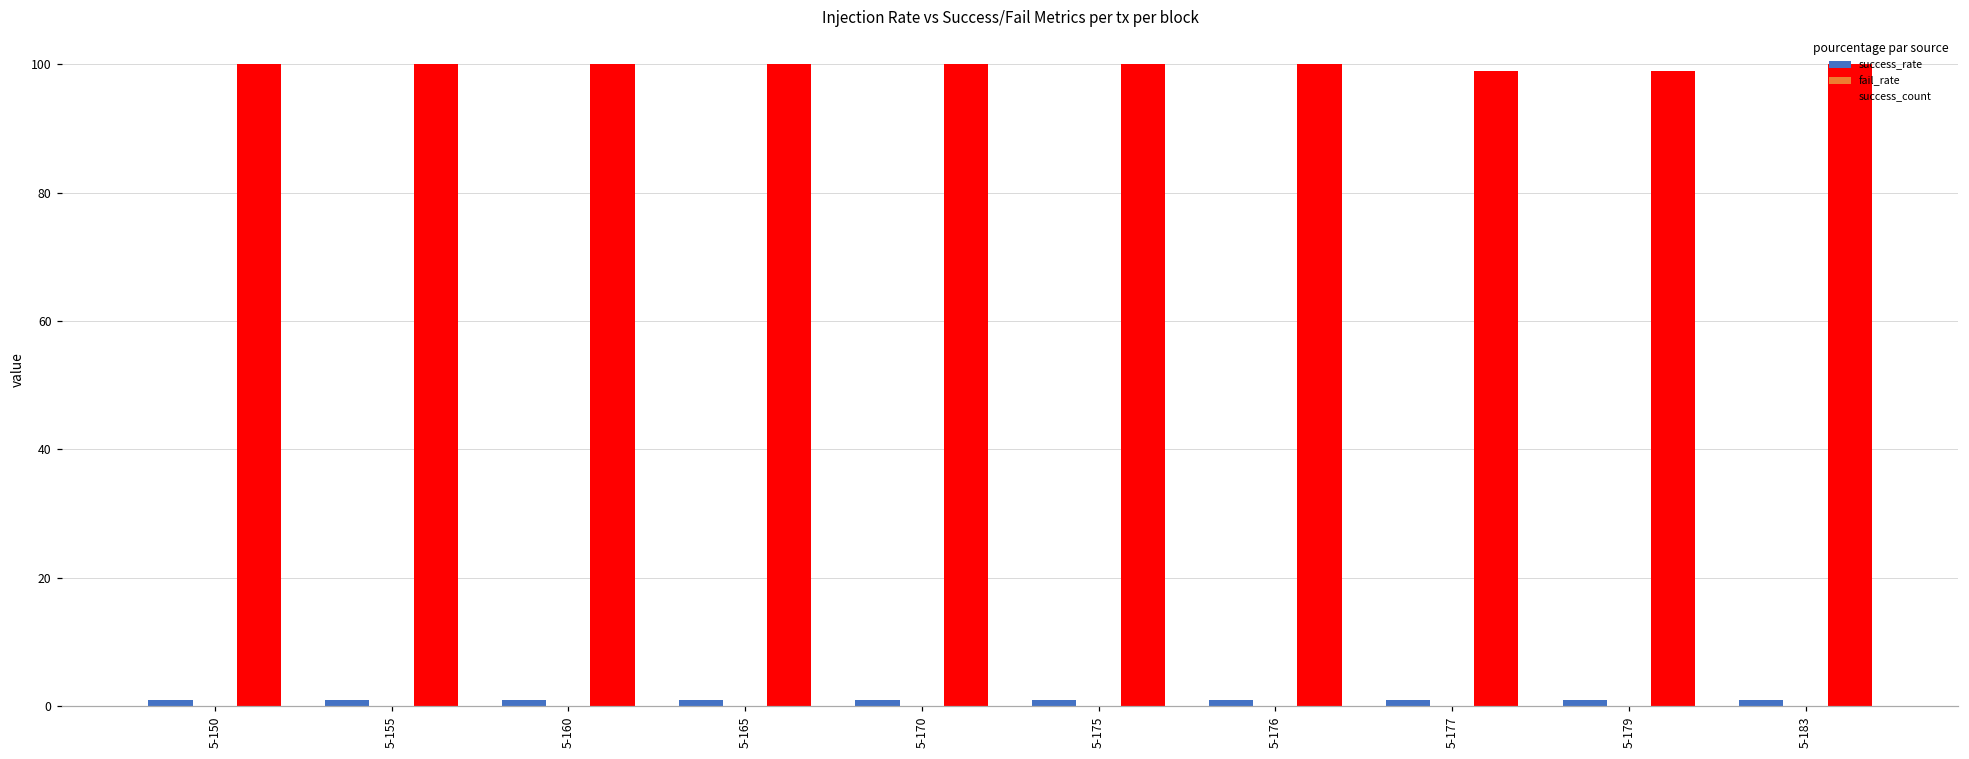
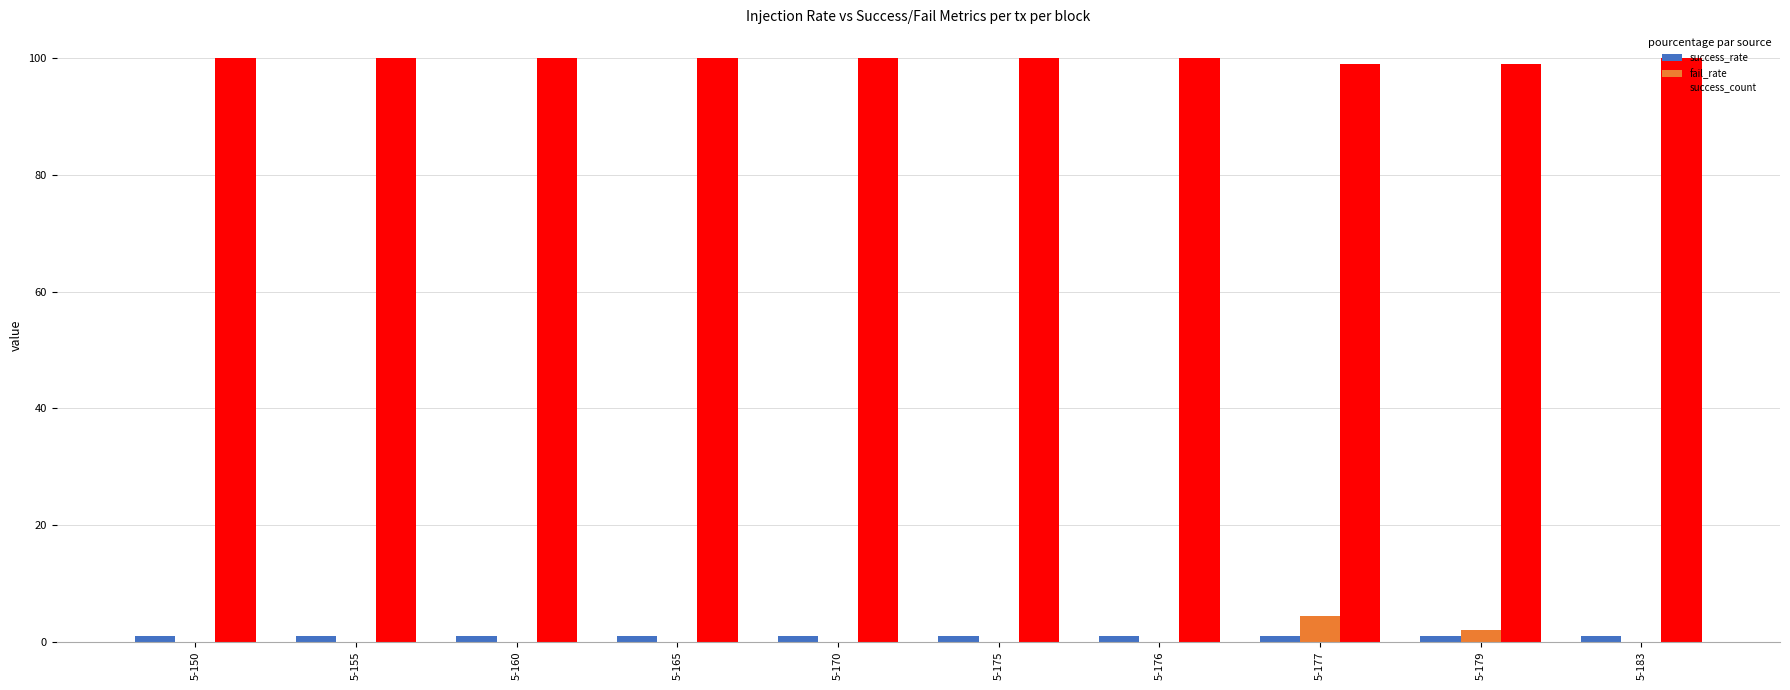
fail_rate, 5-177: 0 -> 4
fail_rate, 5-179: 0 -> 2
